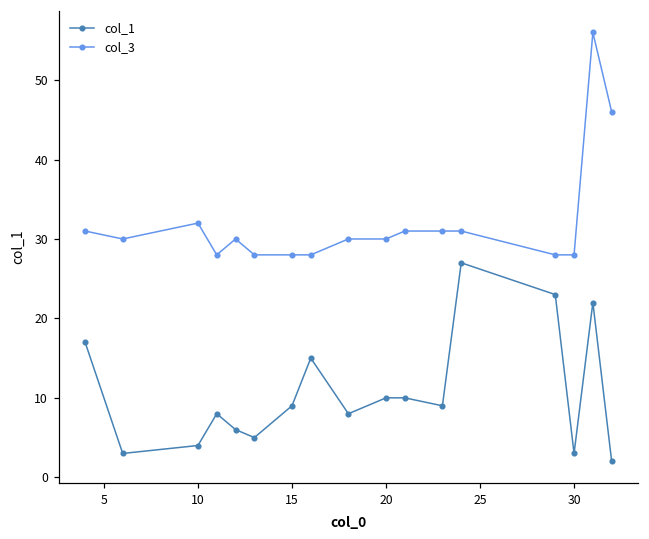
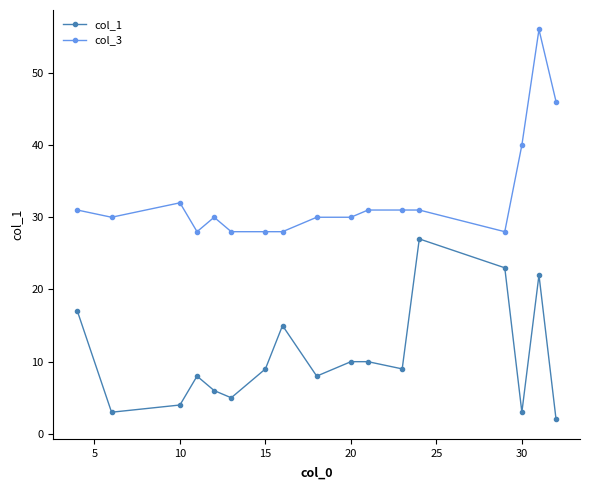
col_3, 30: 28 -> 40
